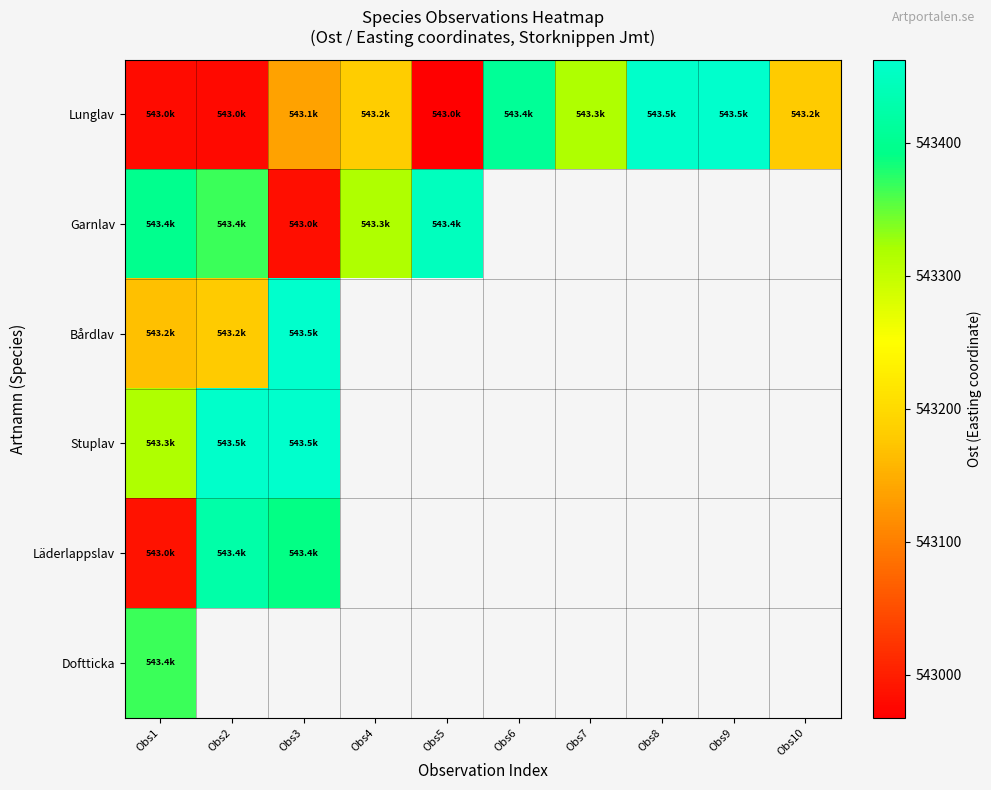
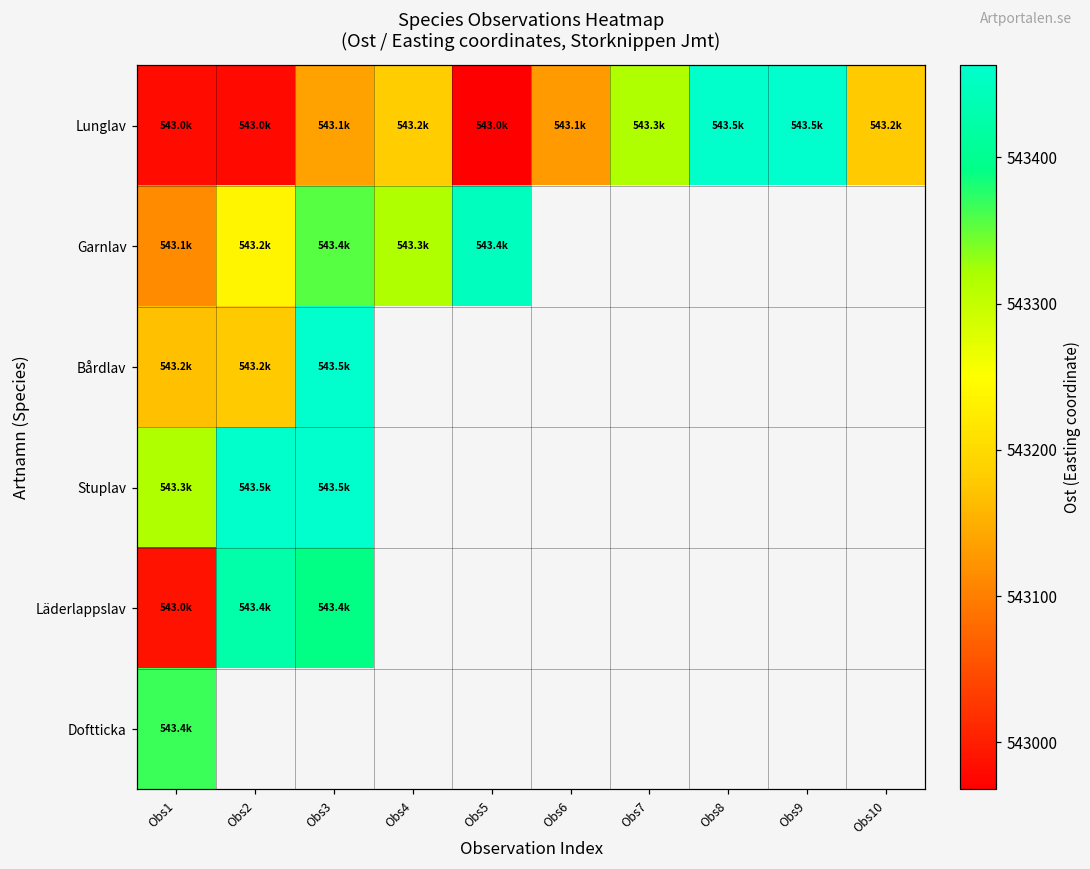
Lunglav, Obs6: 543.4k -> 543.1k
Garnlav, Obs1: 543.4k -> 543.1k
Garnlav, Obs2: 543.4k -> 543.2k
Garnlav, Obs3: 543.0k -> 543.4k
